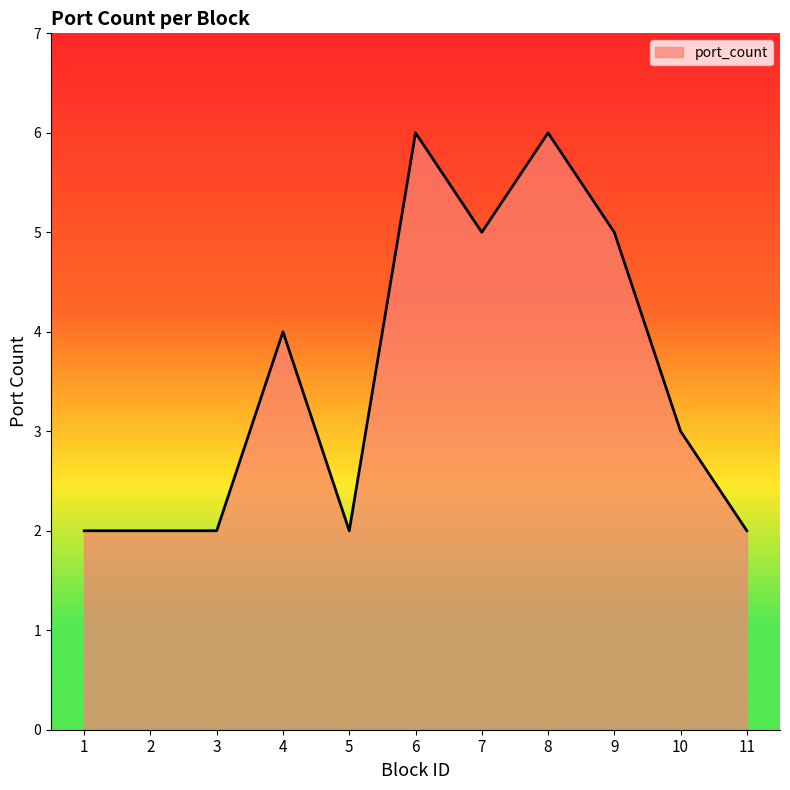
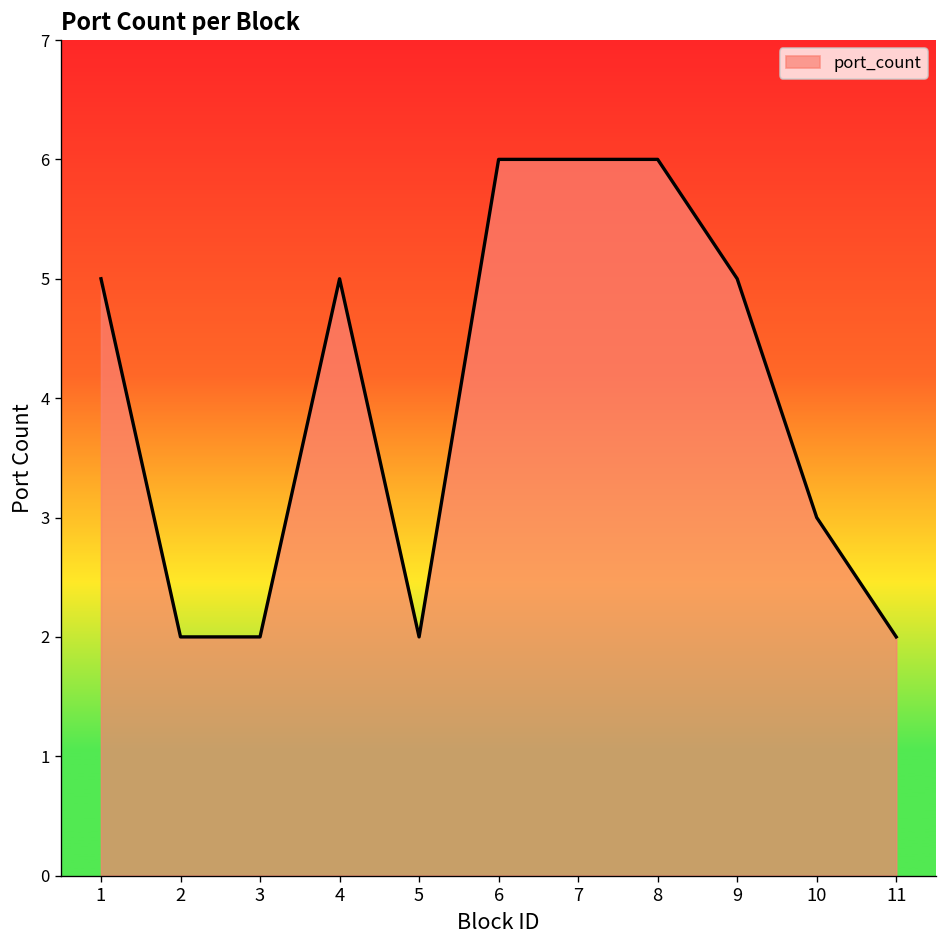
1: 2 -> 5
4: 4 -> 5
7: 5 -> 6
